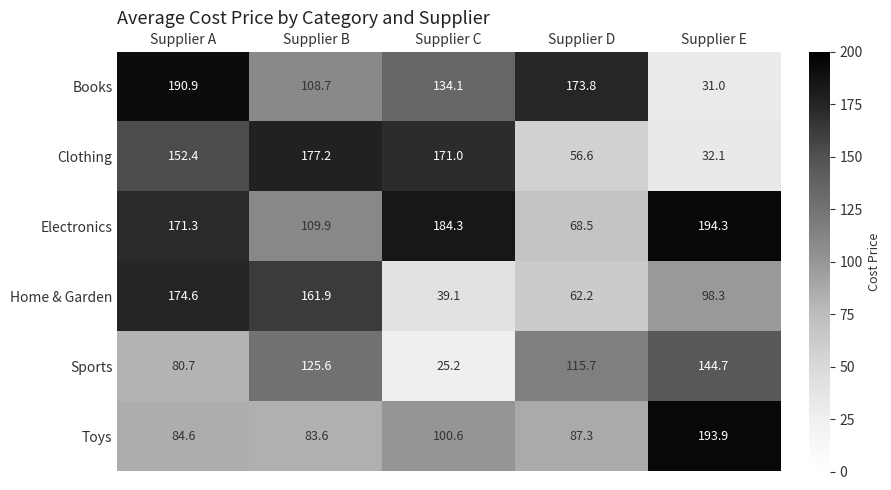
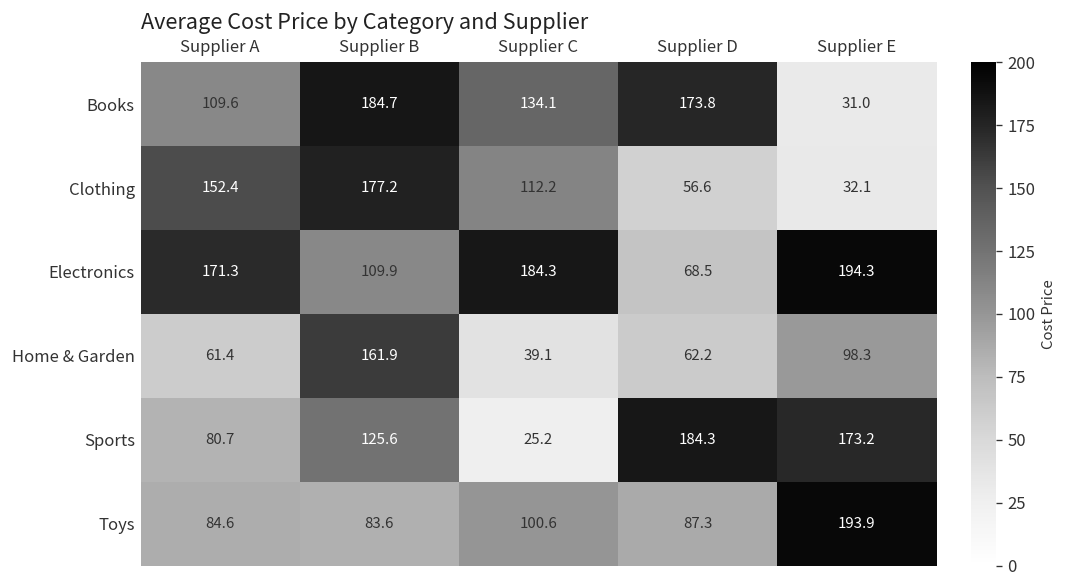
Books, Supplier A: 190.9 -> 109.6
Books, Supplier B: 108.7 -> 184.7
Clothing, Supplier C: 171.0 -> 112.2
Home & Garden, Supplier A: 174.6 -> 61.4
Sports, Supplier D: 115.7 -> 184.3
Sports, Supplier E: 144.7 -> 173.2
